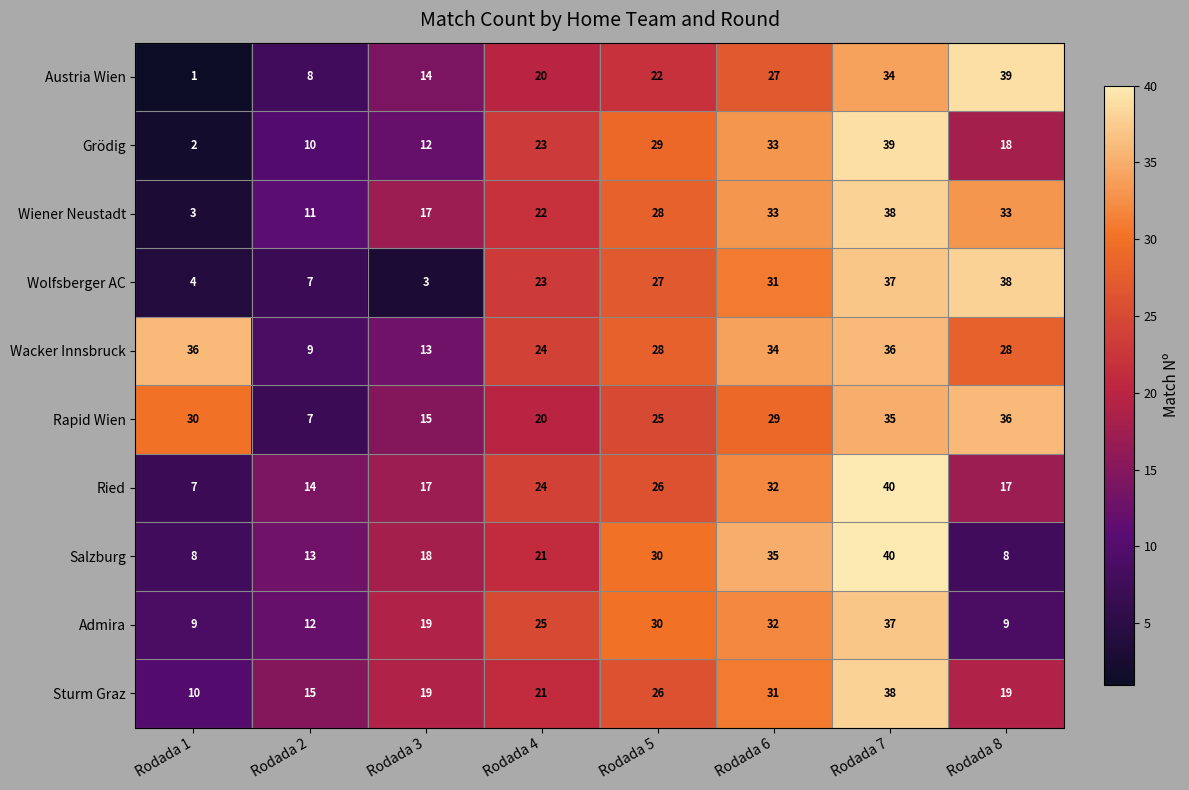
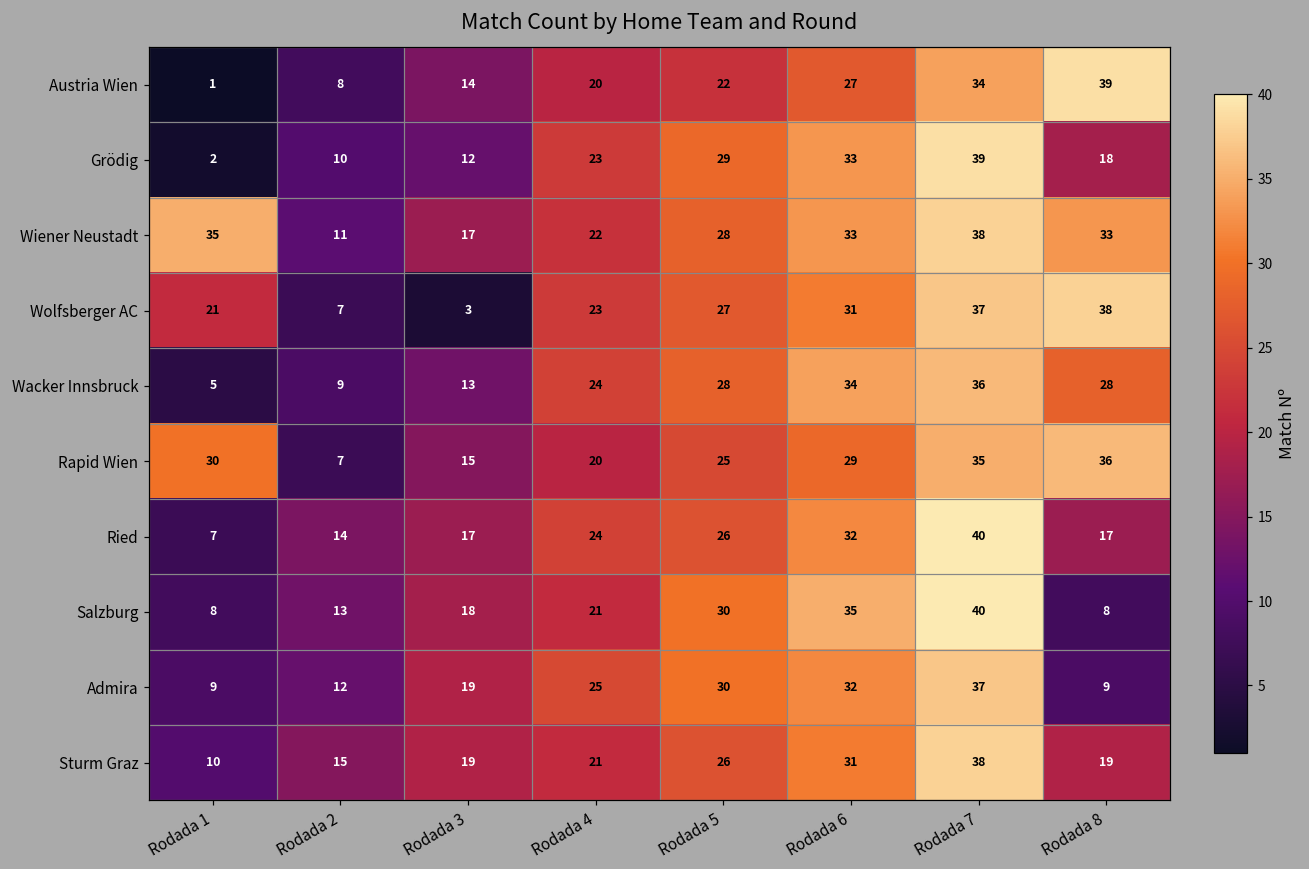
Wiener Neustadt, Rodada 1: 3 -> 35
Wolfsberger AC, Rodada 1: 4 -> 21
Wacker Innsbruck, Rodada 1: 36 -> 5
